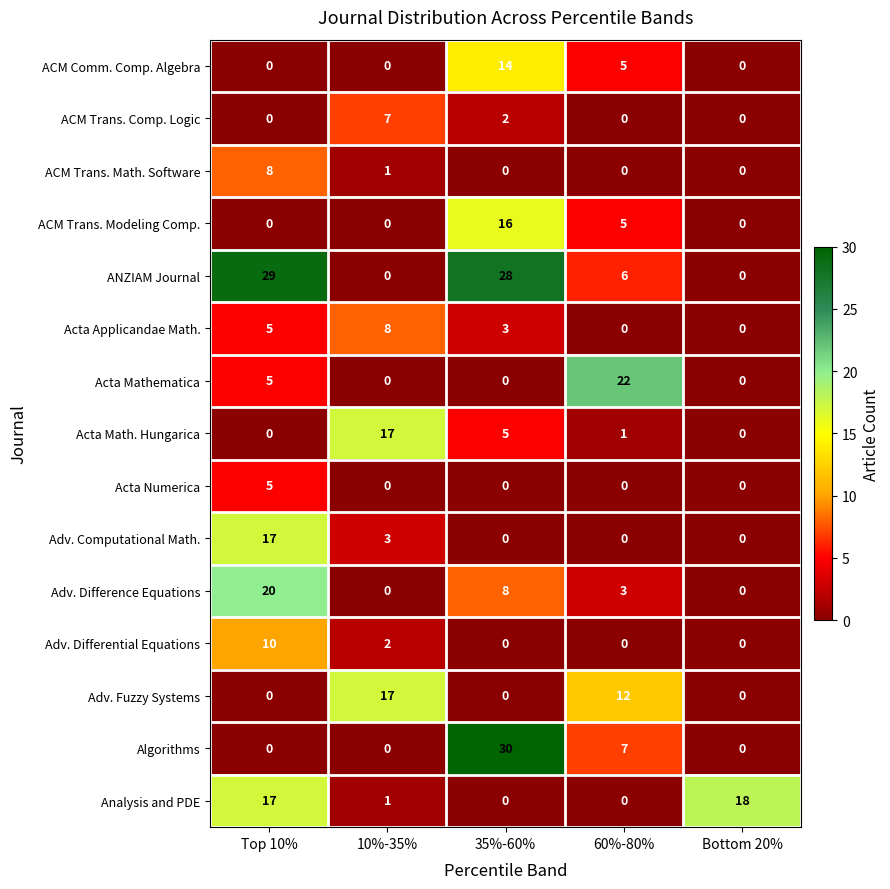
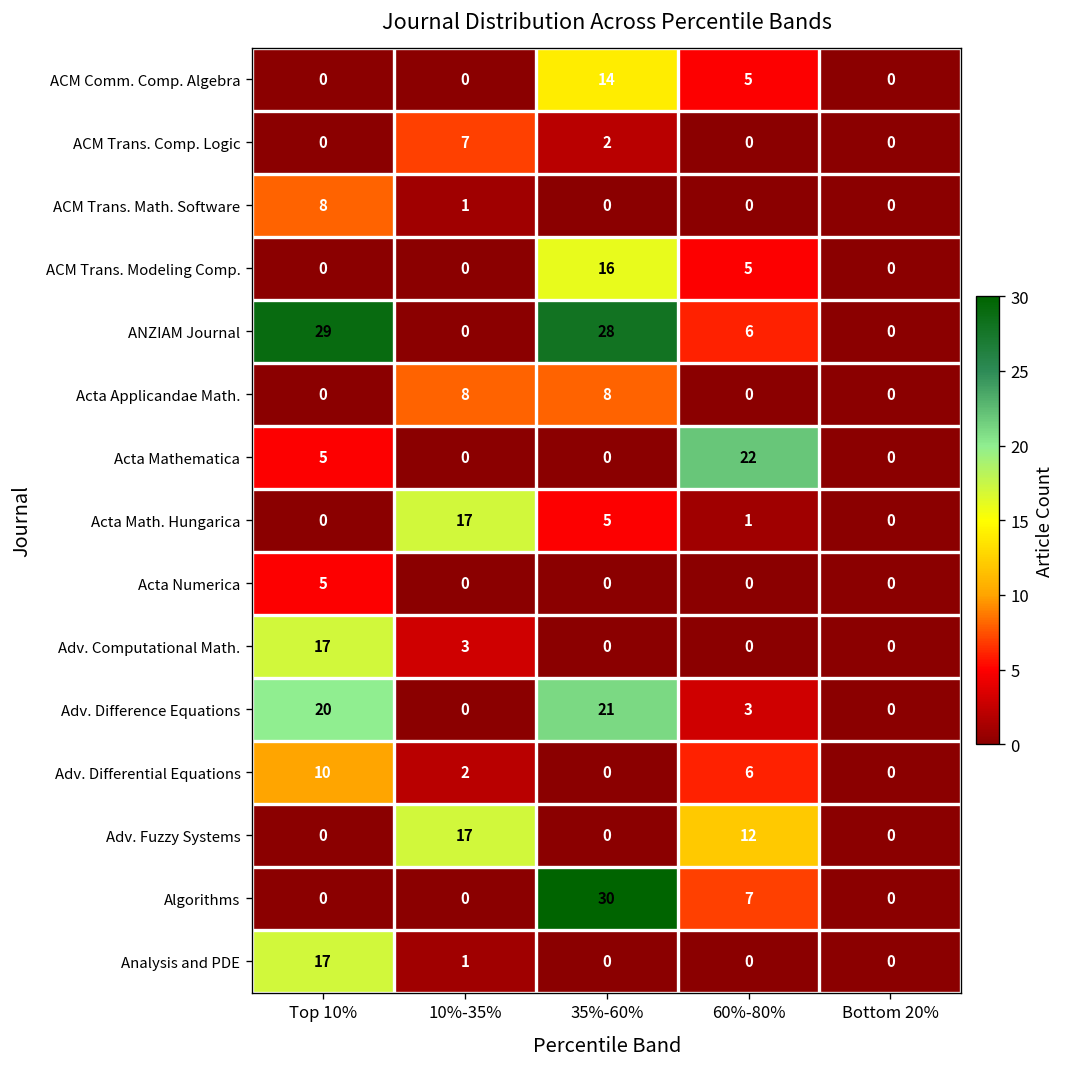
Acta Applicandae Math., Top 10%: 5 -> 0
Acta Applicandae Math., 35%-60%: 3 -> 8
Adv. Difference Equations, 35%-60%: 8 -> 21
Adv. Differential Equations, 60%-80%: 0 -> 6
Analysis and PDE, Bottom 20%: 18 -> 0
